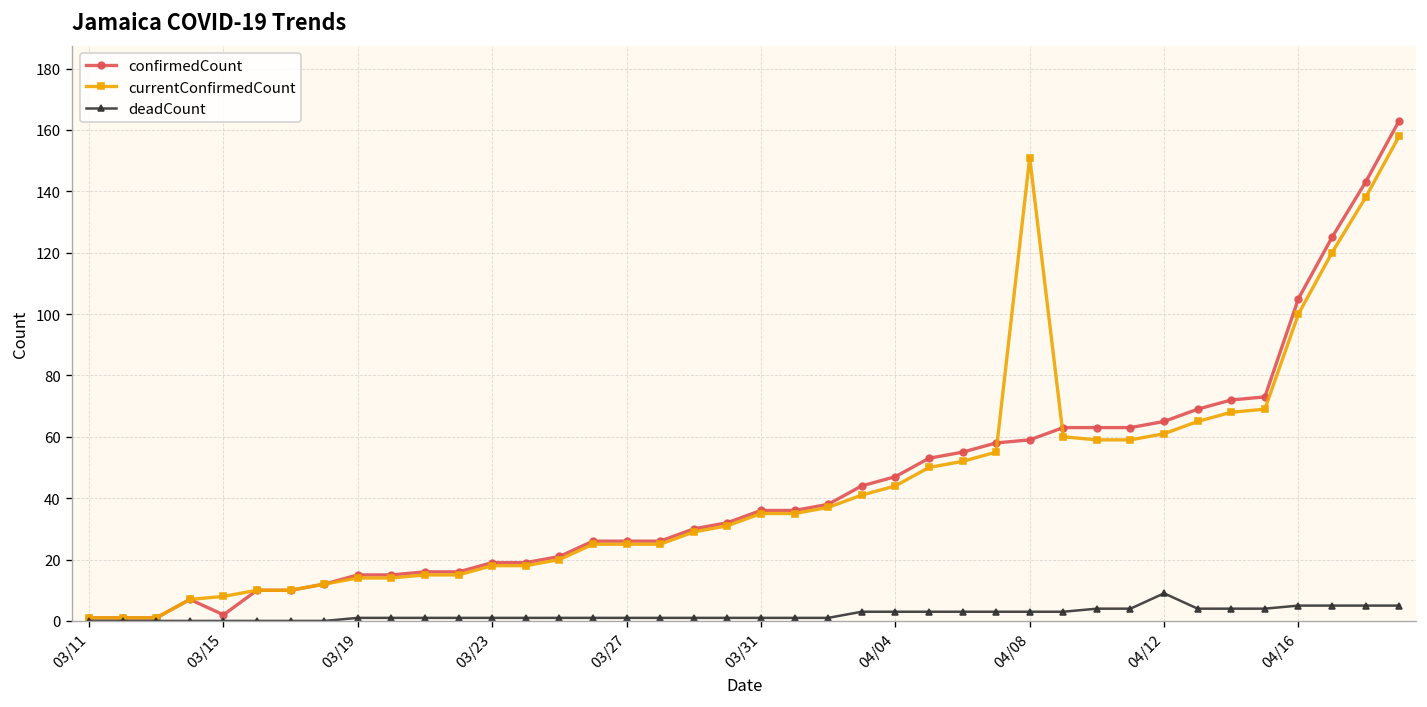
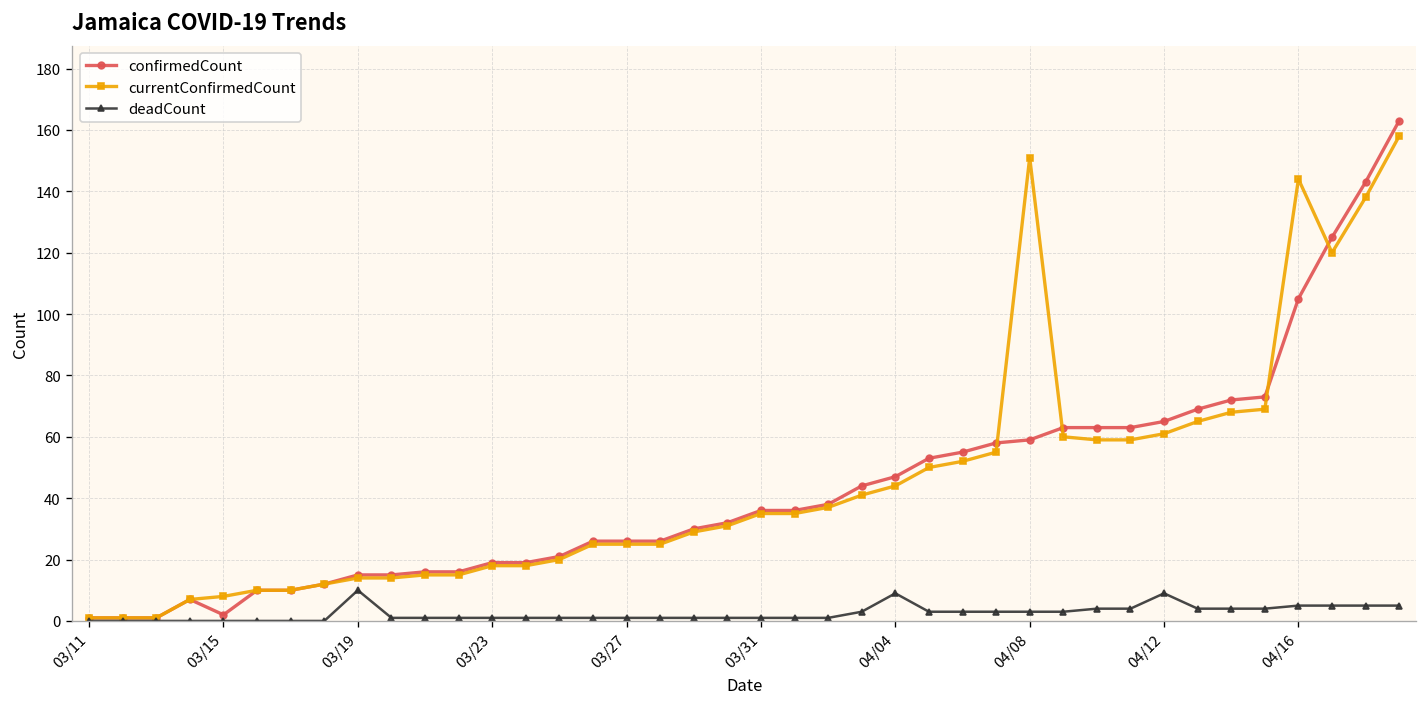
deadCount, 03/19: 1 -> 10
deadCount, 04/04: 3 -> 9
currentConfirmedCount, 04/16: 100 -> 144
